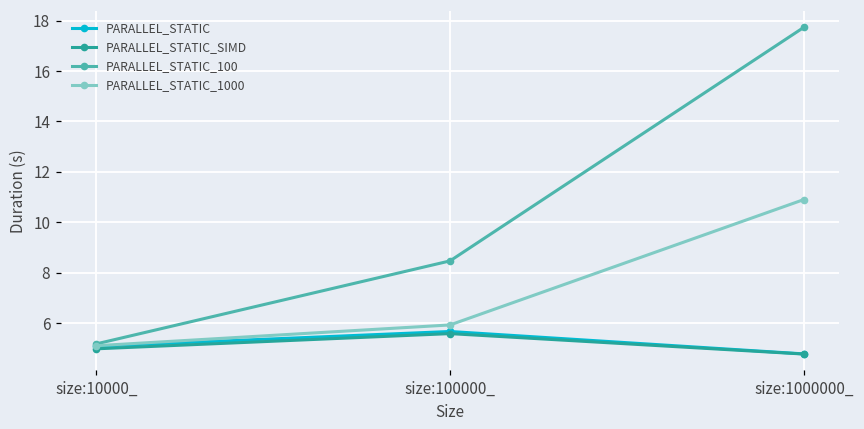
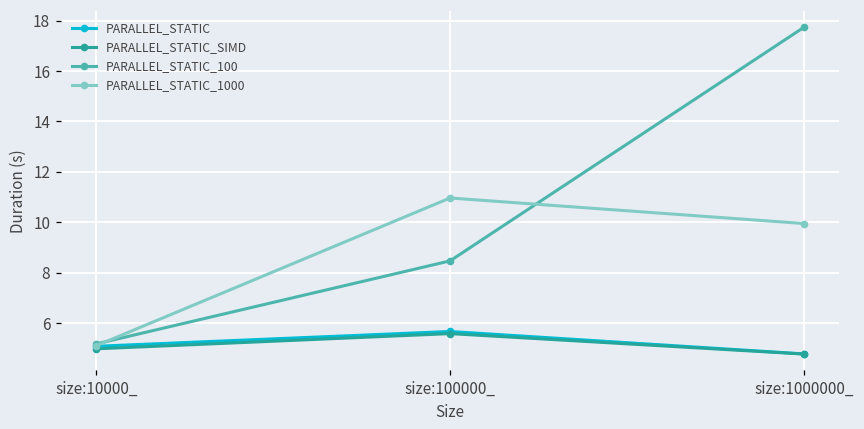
PARALLEL_STATIC_1000, size:100000_: 5.9 -> 11.0
PARALLEL_STATIC_1000, size:1000000_: 10.9 -> 9.9
